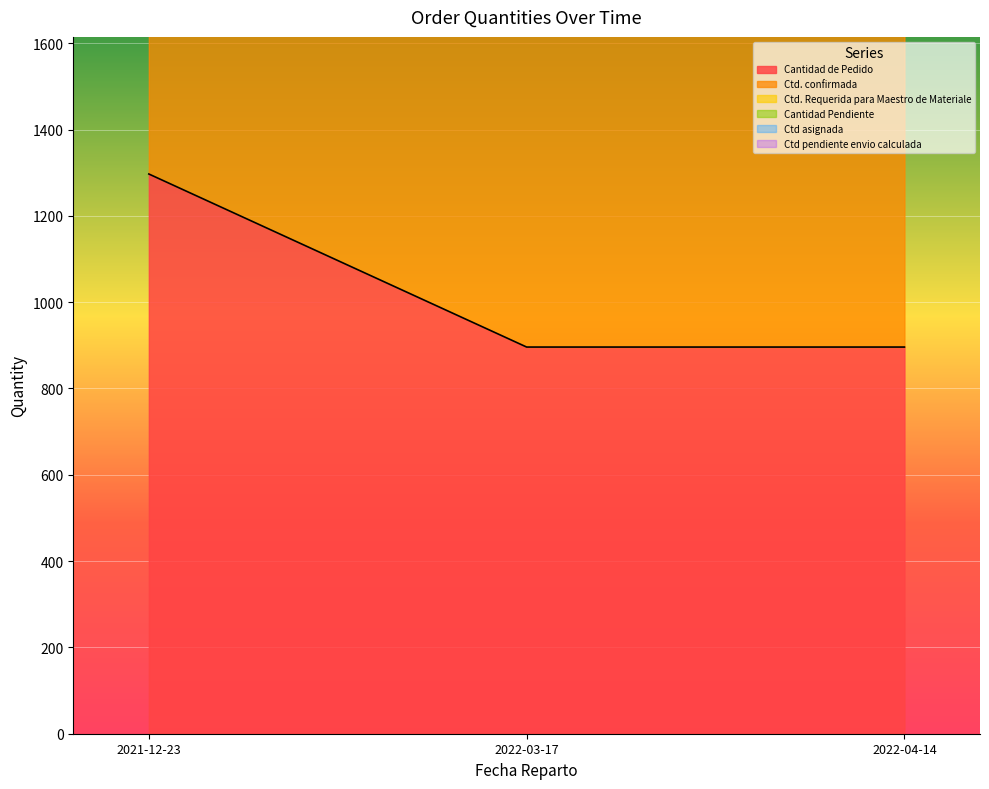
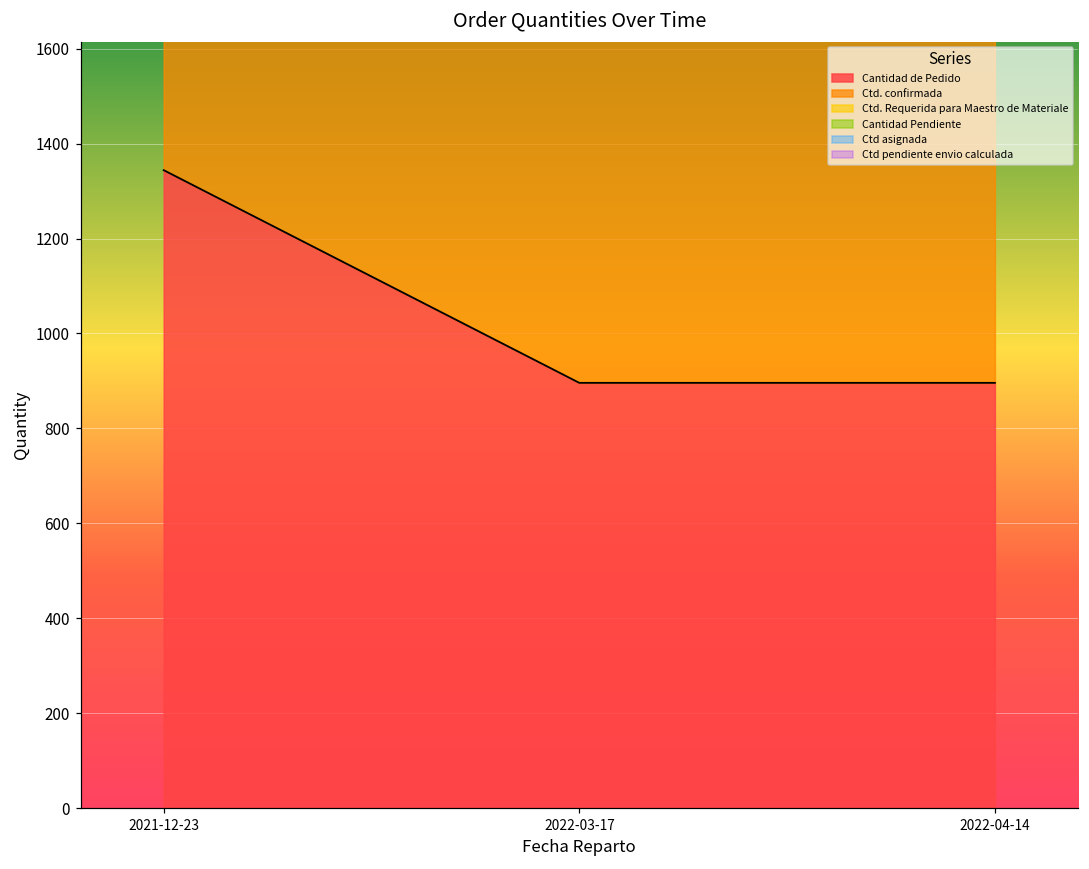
Cantidad de Pedido, 2021-12-23: 1300 -> 1340
